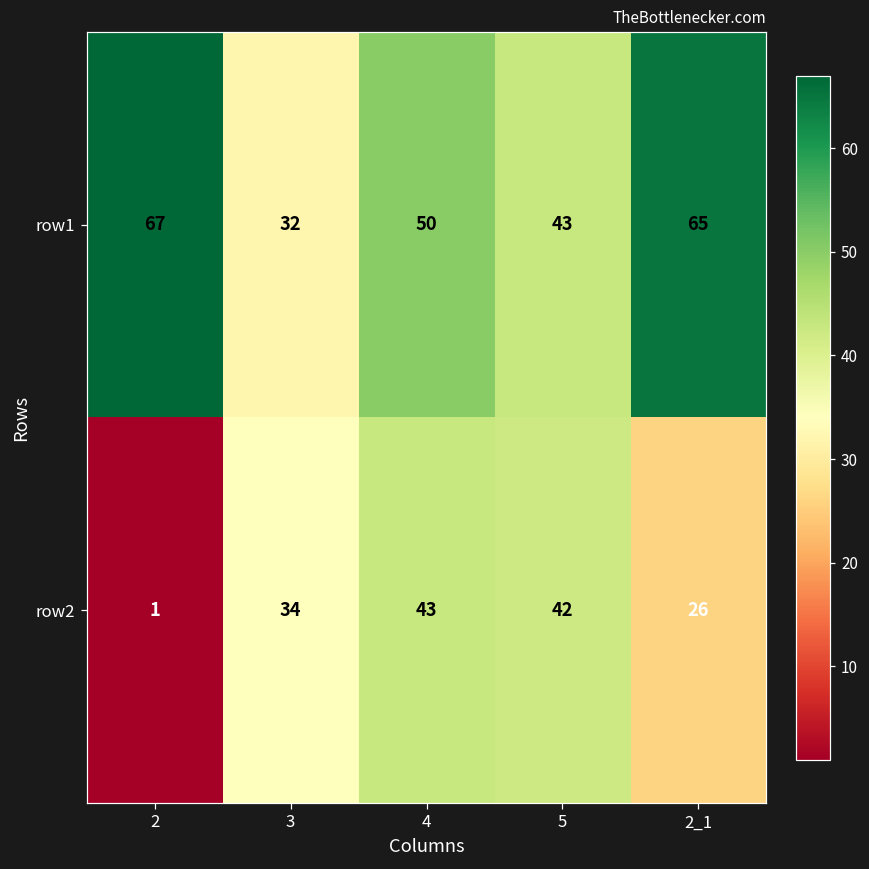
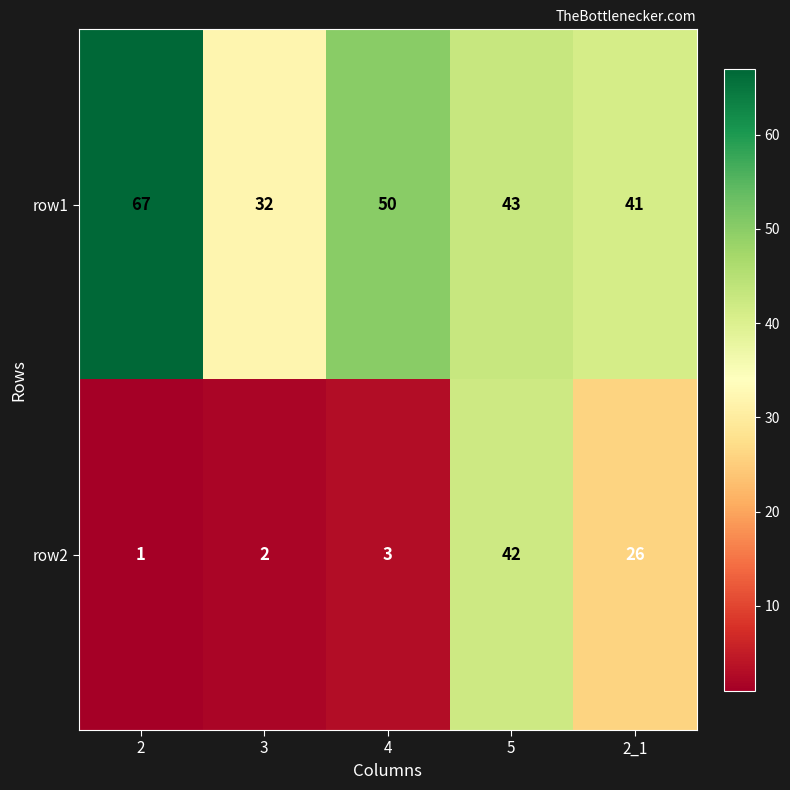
row1, 2_1: 65 -> 41
row2, 3: 34 -> 2
row2, 4: 43 -> 3
